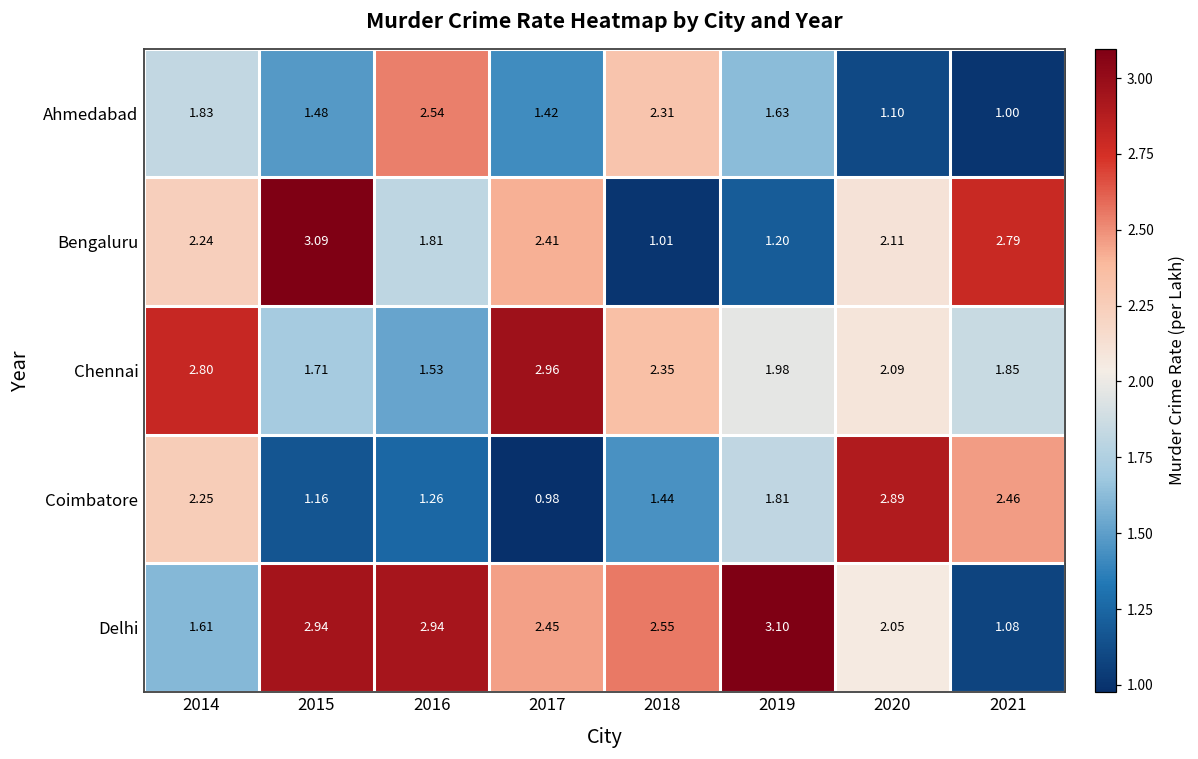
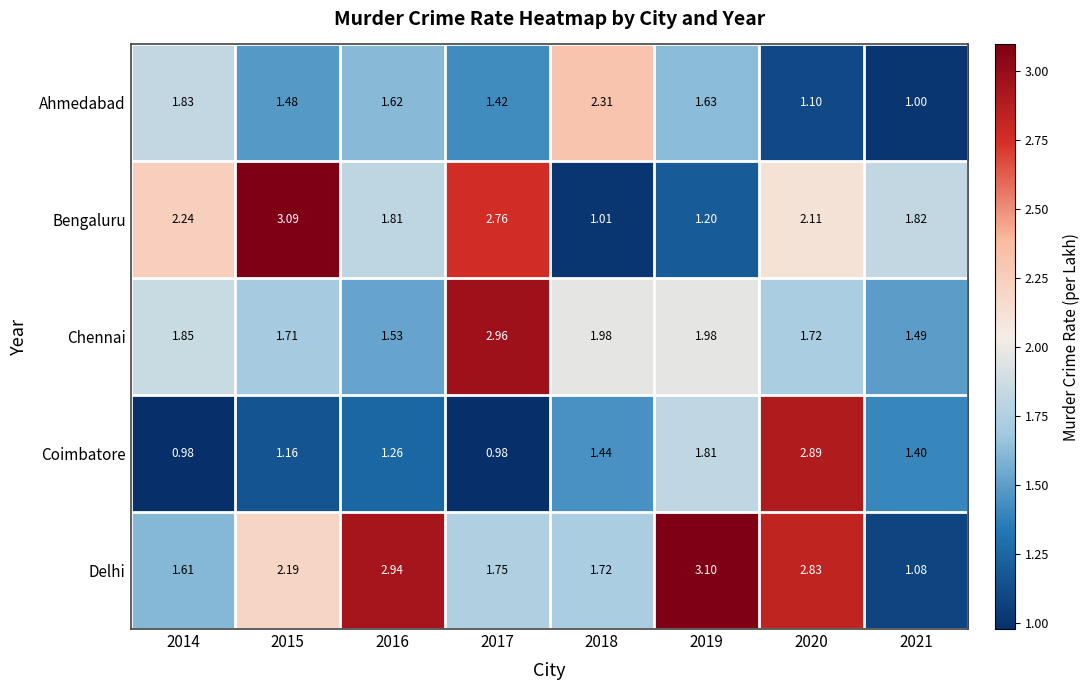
Ahmedabad, 2016: 2.54 -> 1.62
Bengaluru, 2017: 2.41 -> 2.76
Bengaluru, 2021: 2.79 -> 1.82
Chennai, 2014: 2.80 -> 1.85
Chennai, 2018: 2.35 -> 1.98
Chennai, 2020: 2.09 -> 1.72
Chennai, 2021: 1.85 -> 1.49
Coimbatore, 2014: 2.25 -> 0.98
Coimbatore, 2021: 2.46 -> 1.40
Delhi, 2015: 2.94 -> 2.19
Delhi, 2017: 2.45 -> 1.75
Delhi, 2018: 2.55 -> 1.72
Delhi, 2020: 2.05 -> 2.83
